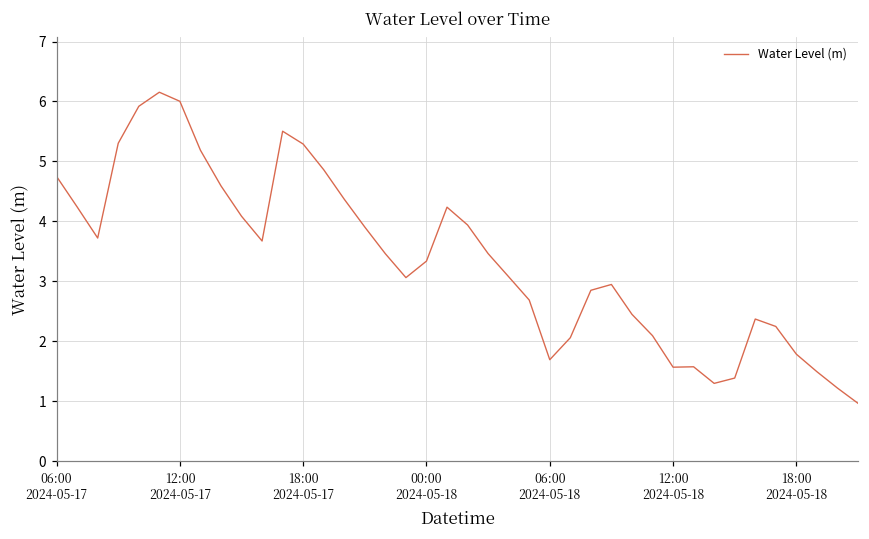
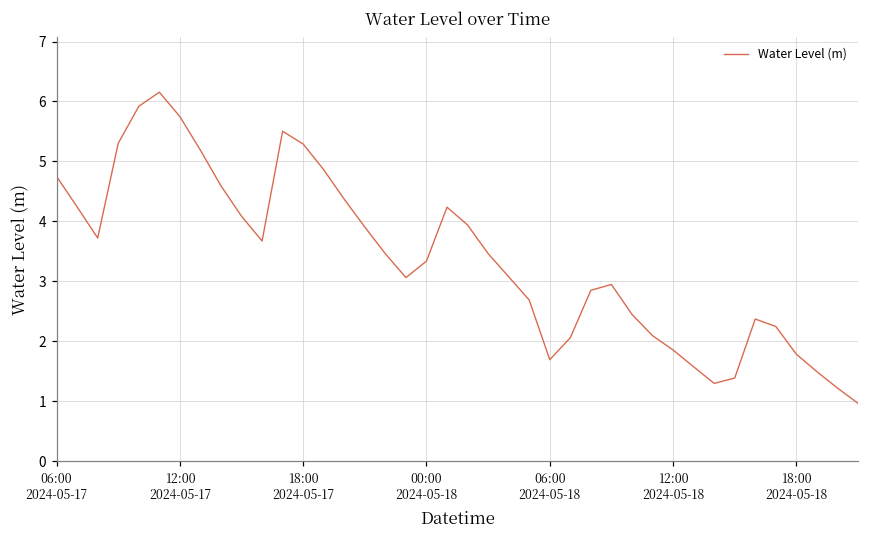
12:00 2024-05-17: 6.0 -> 5.7
12:00 2024-05-18: 1.6 -> 1.9
